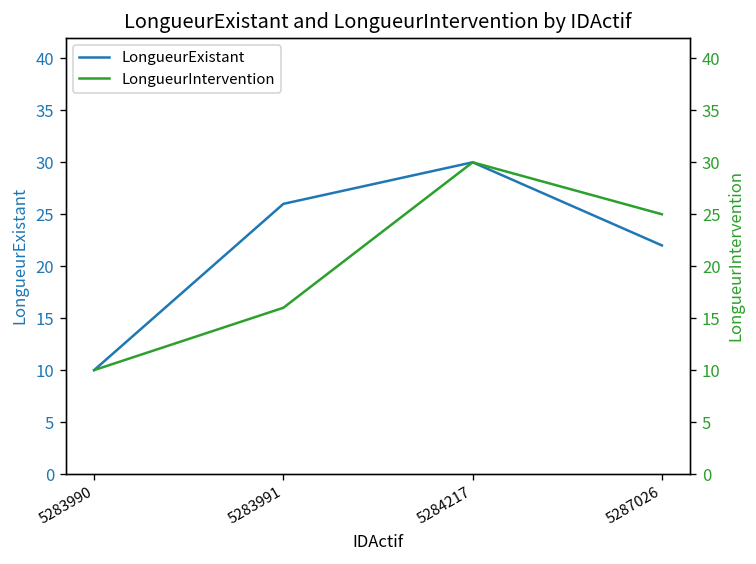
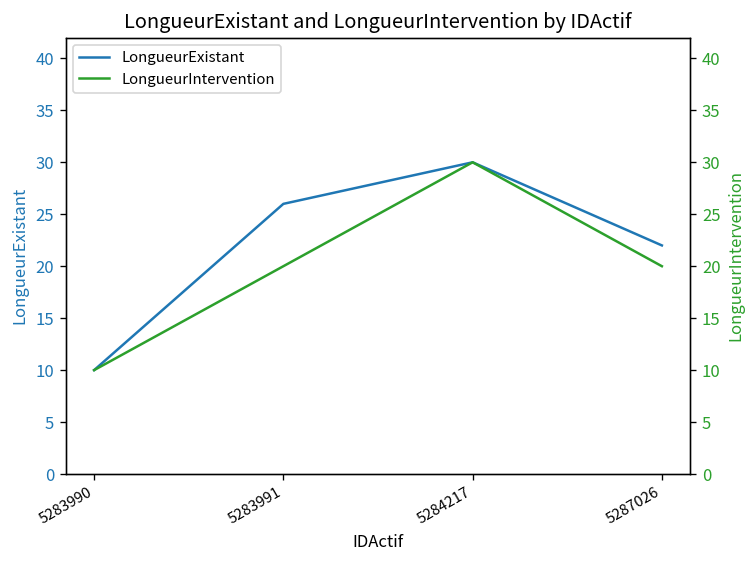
LongueurIntervention, 5283991: 16 -> 20
LongueurIntervention, 5287026: 25 -> 20
